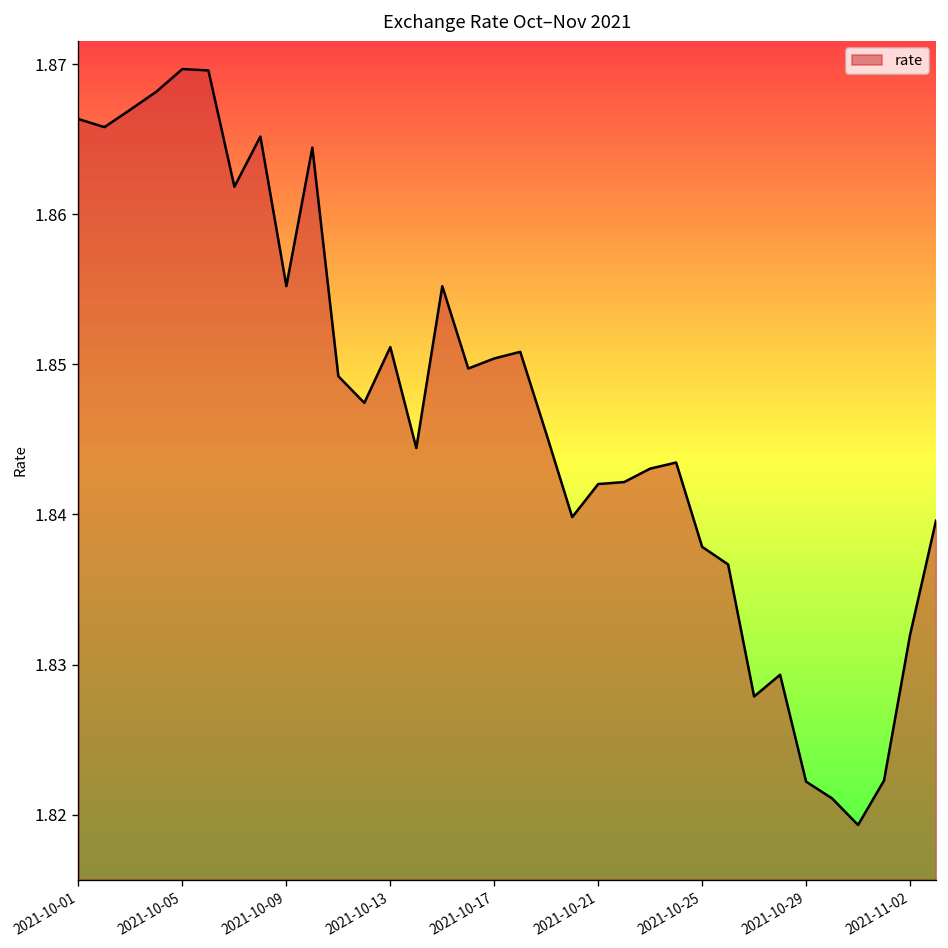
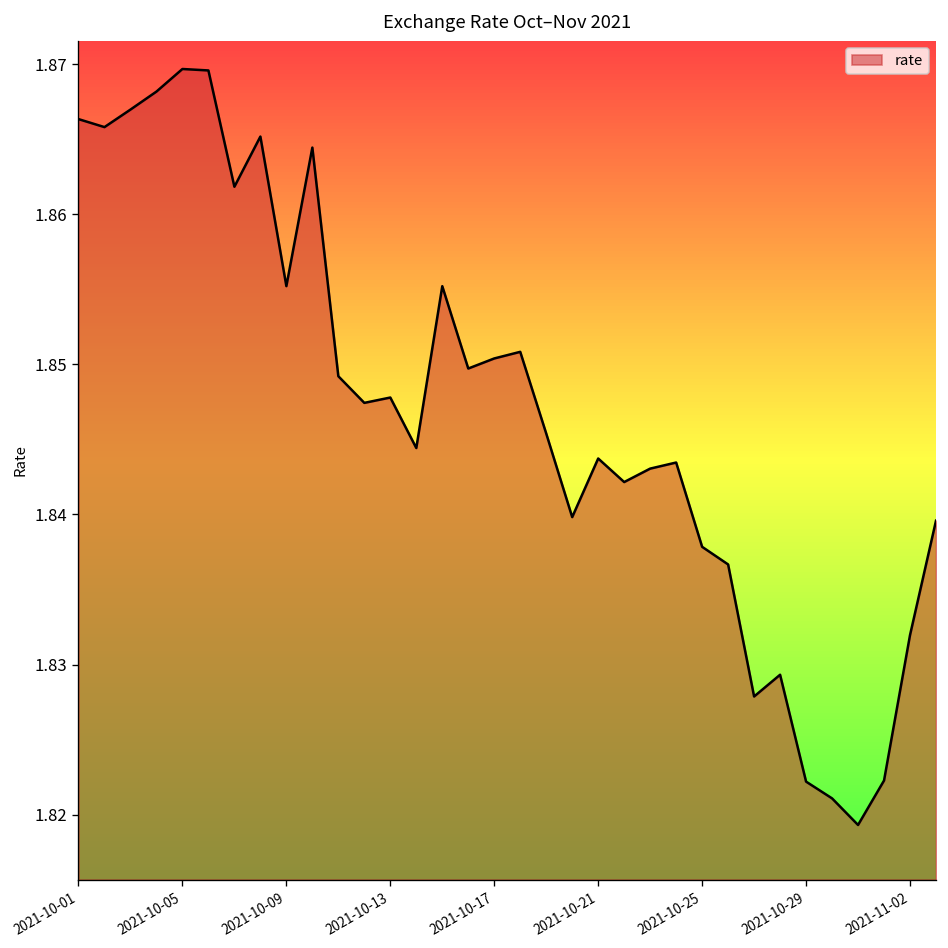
2021-10-13: 1.8512 -> 1.8478
2021-10-21: 1.8420 -> 1.8437
